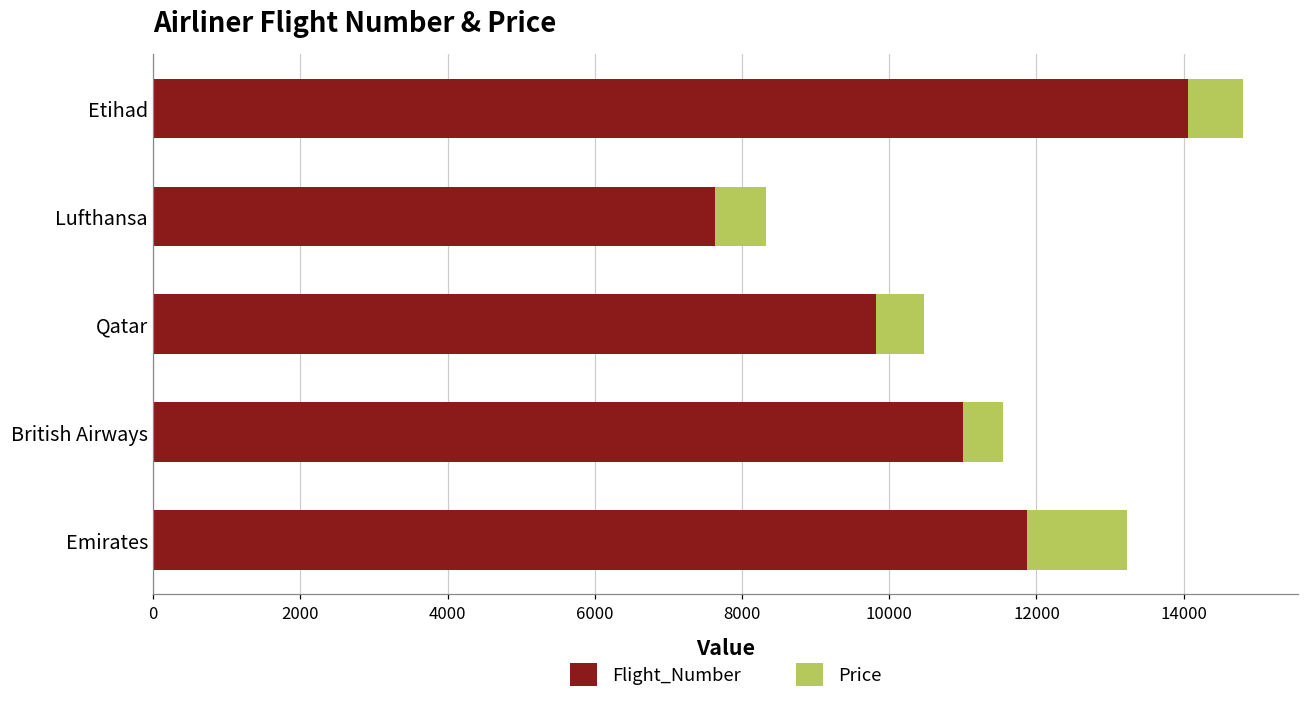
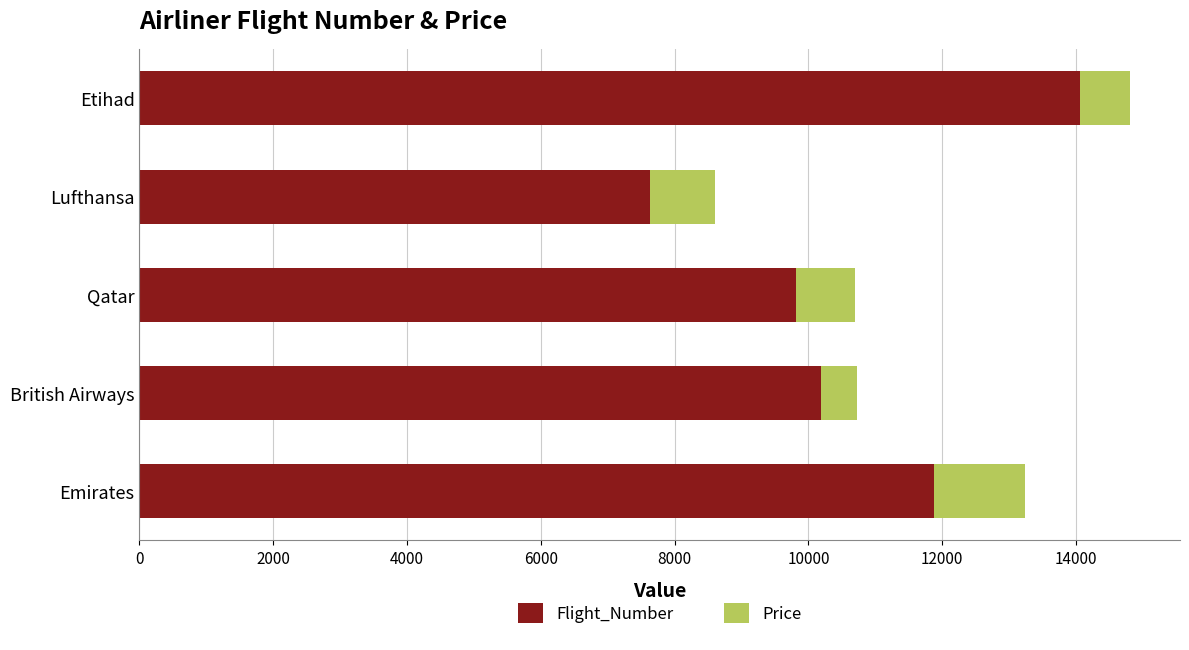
Price, Lufthansa: 700 -> 1000
Price, Qatar: 700 -> 900
Flight_Number, British Airways: 11000 -> 10200
